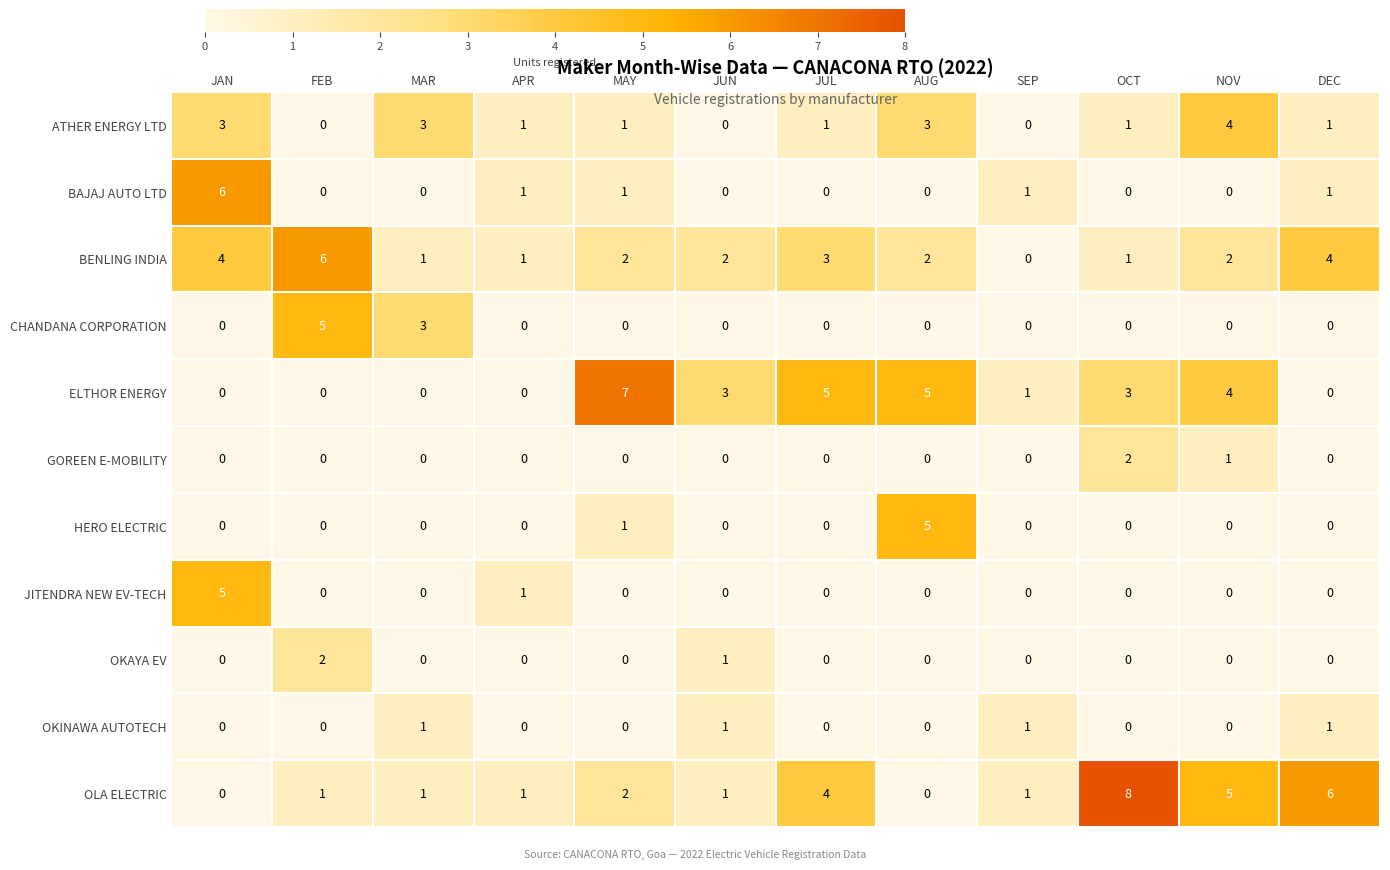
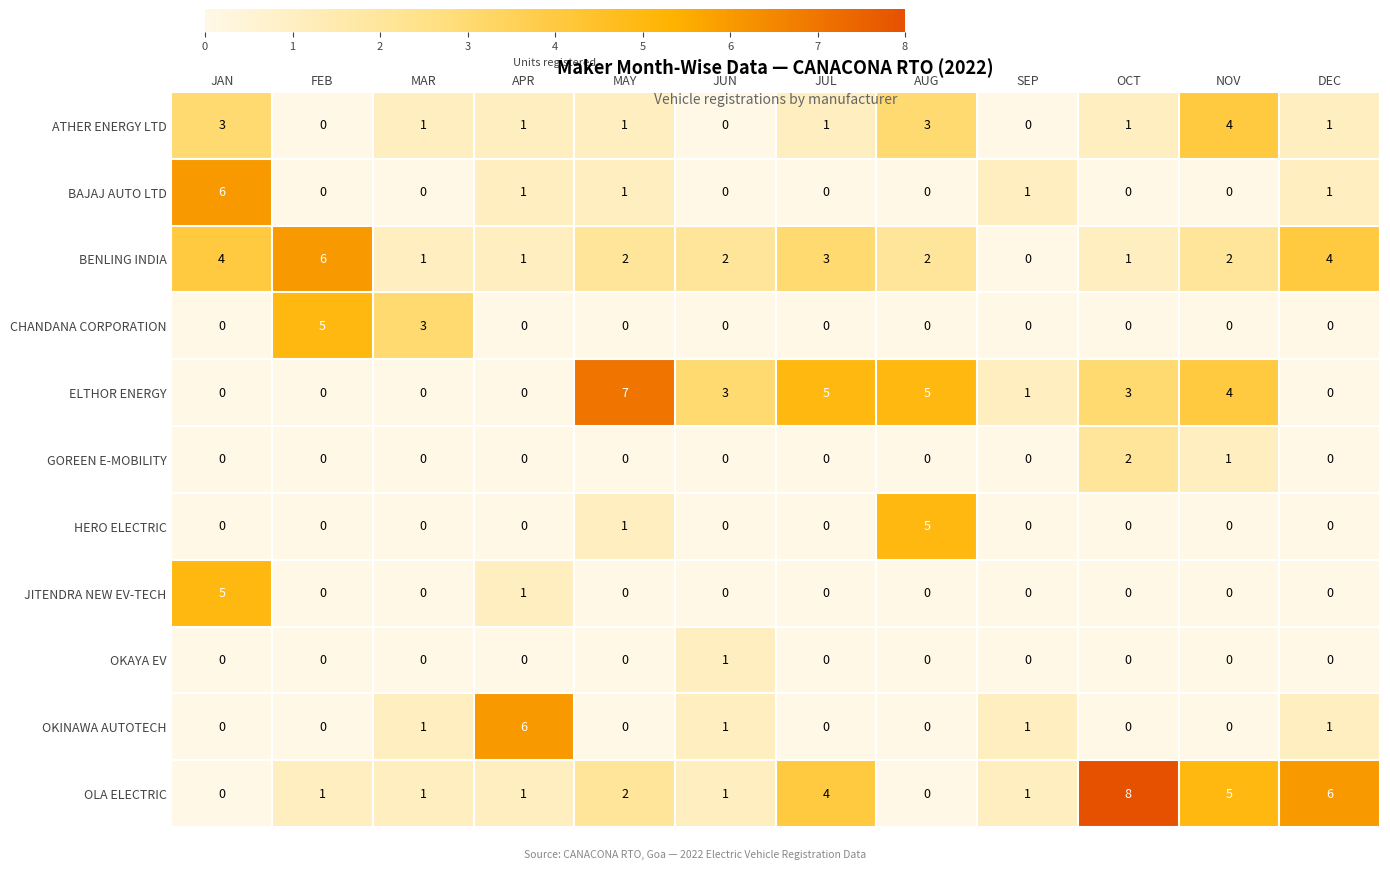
ATHER ENERGY LTD, MAR: 3 -> 1
OKAYA EV, FEB: 2 -> 0
OKINAWA AUTOTECH, APR: 0 -> 6
